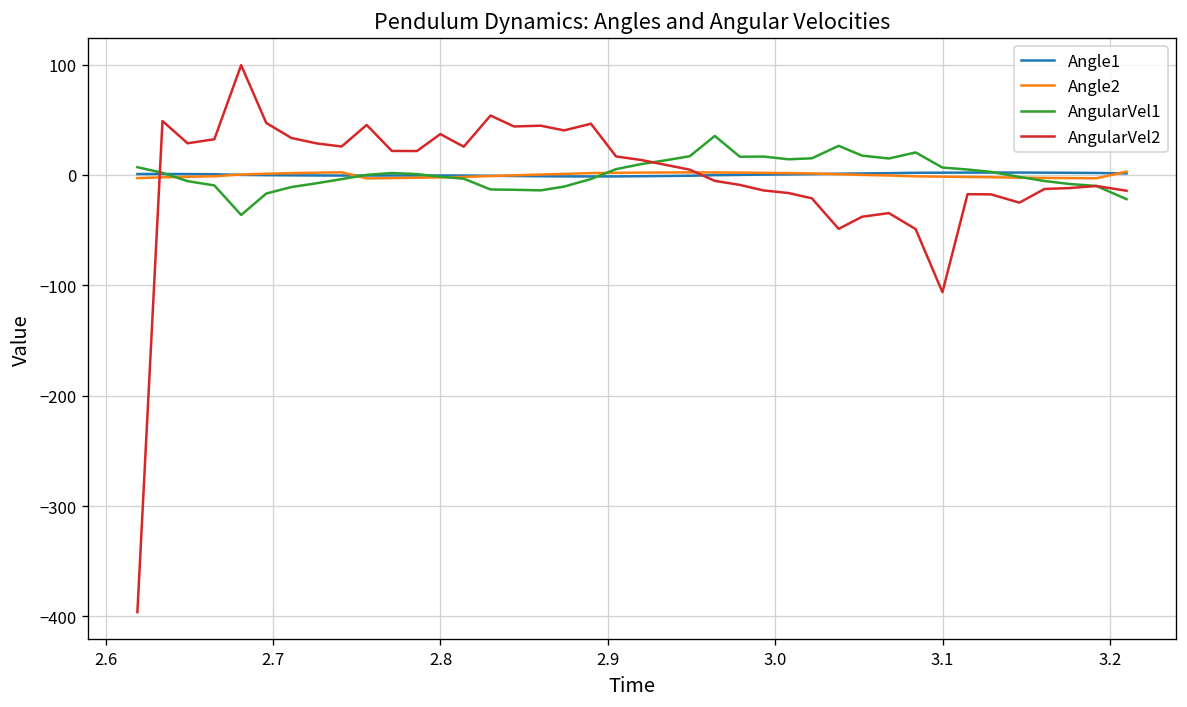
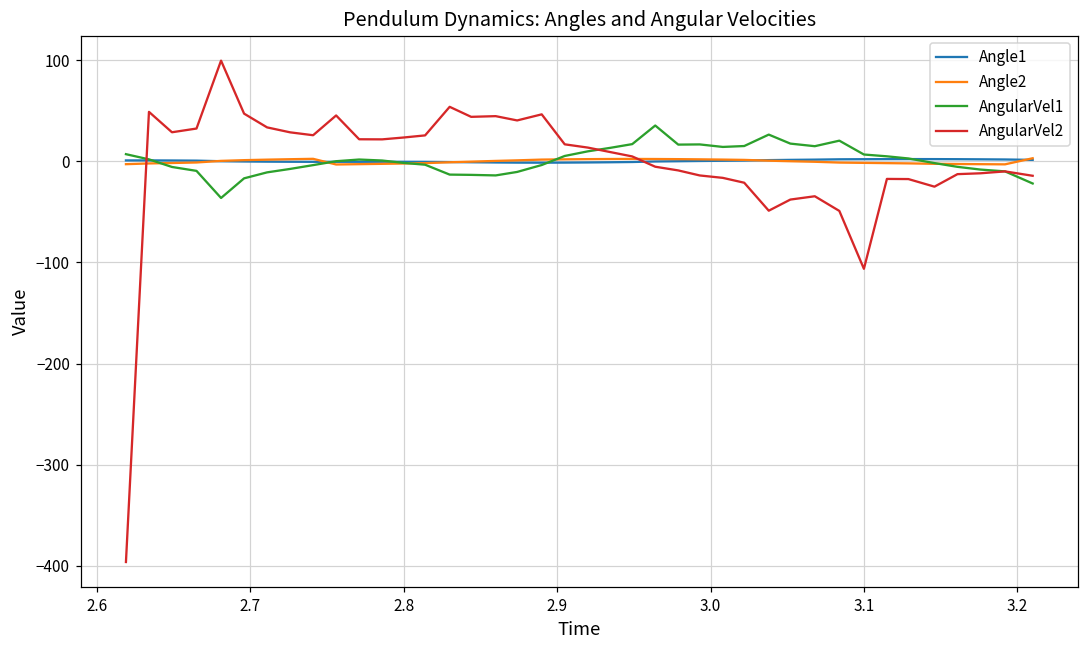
AngularVel2, 2.8: 40 -> 20
